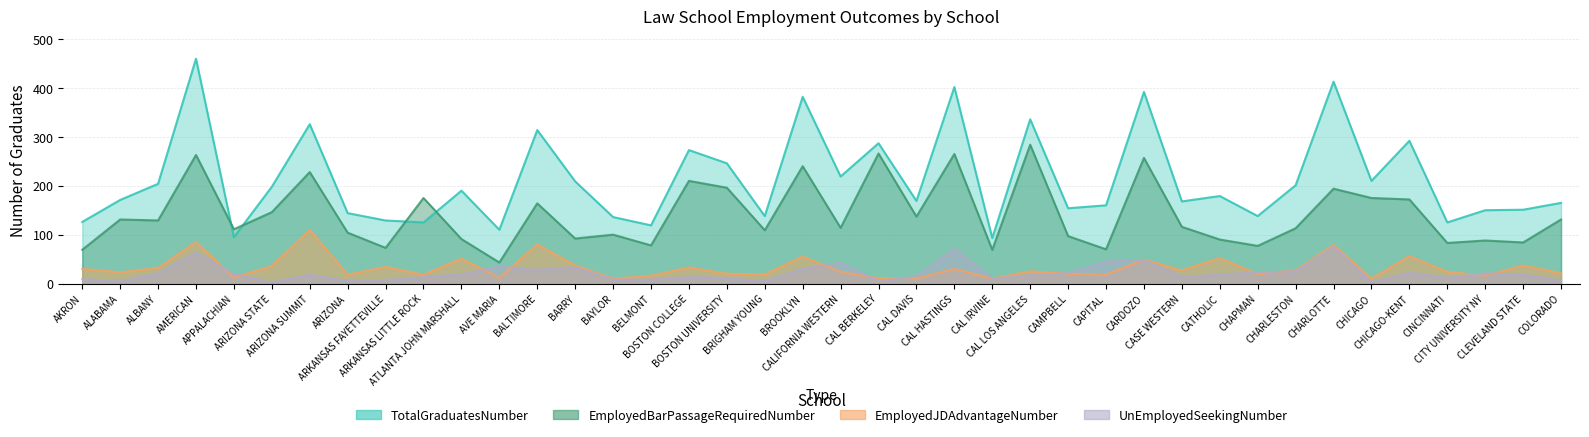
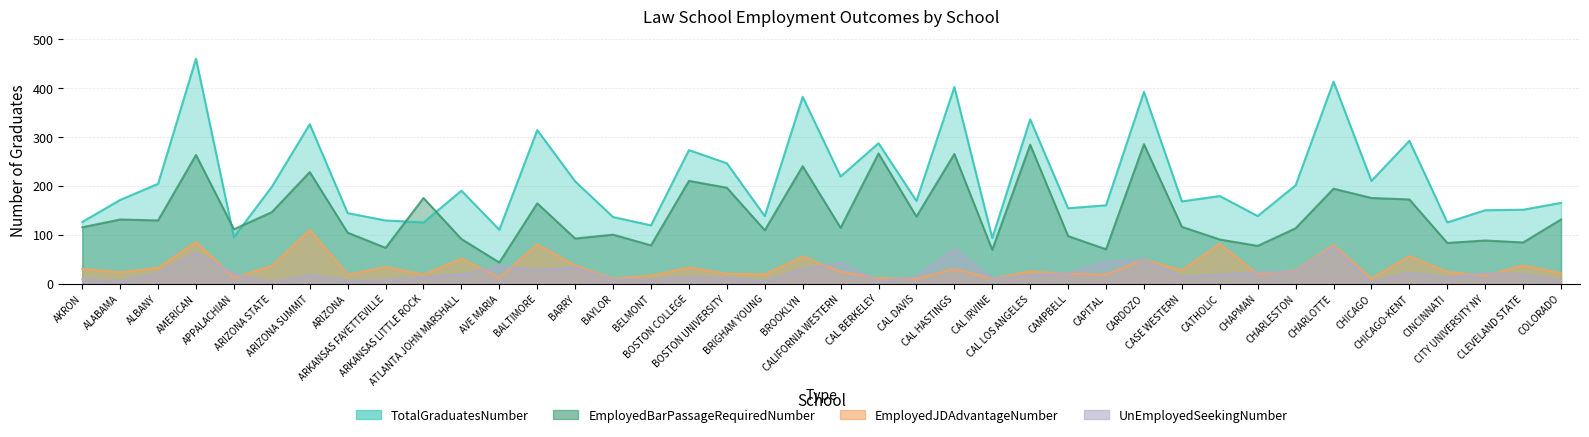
EmployedBarPassageRequiredNumber, AKRON: 70 -> 120
EmployedBarPassageRequiredNumber, CARDOZO: 260 -> 290
EmployedJDAdvantageNumber, CATHOLIC: 50 -> 80
